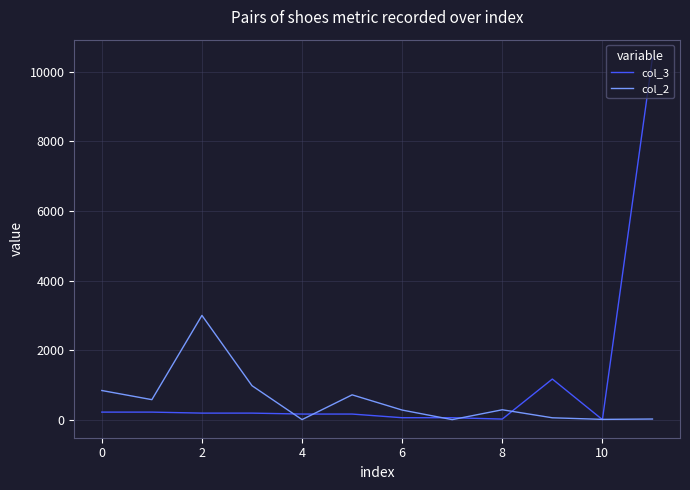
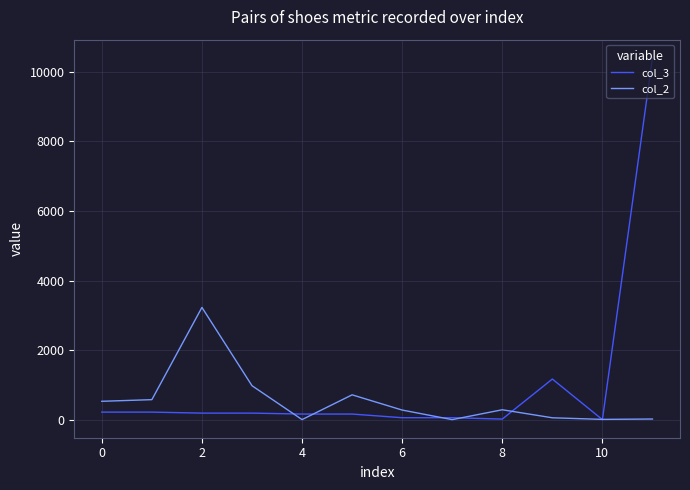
col_2, 0: 800 -> 500
col_2, 2: 3000 -> 3200
